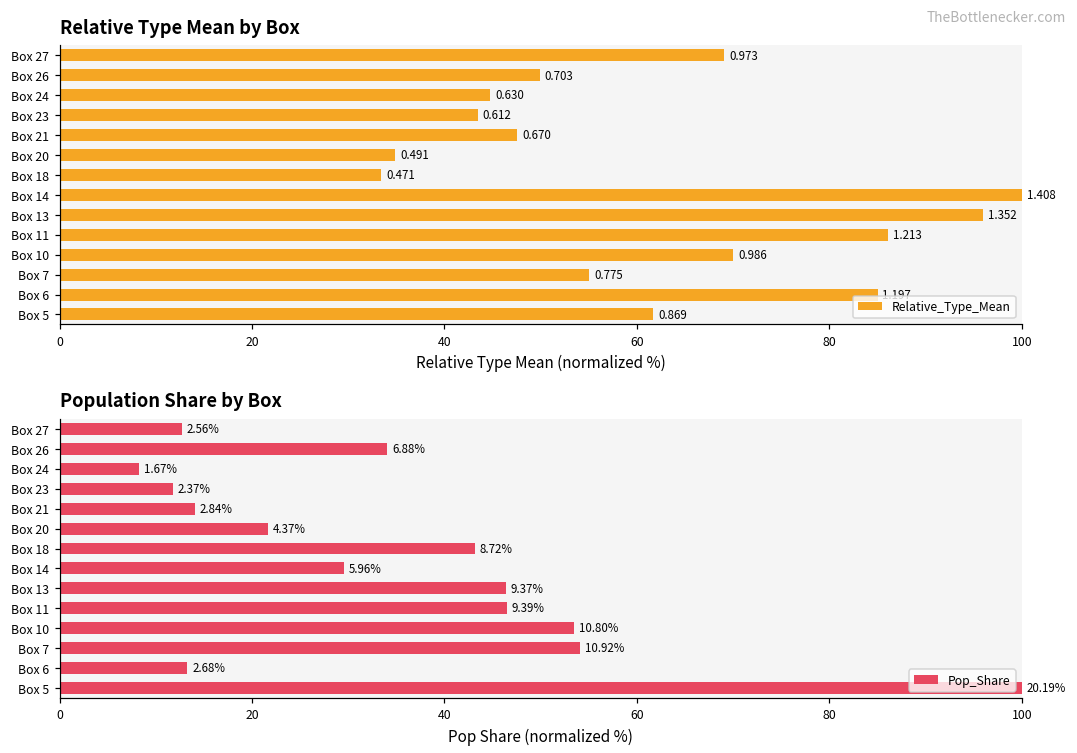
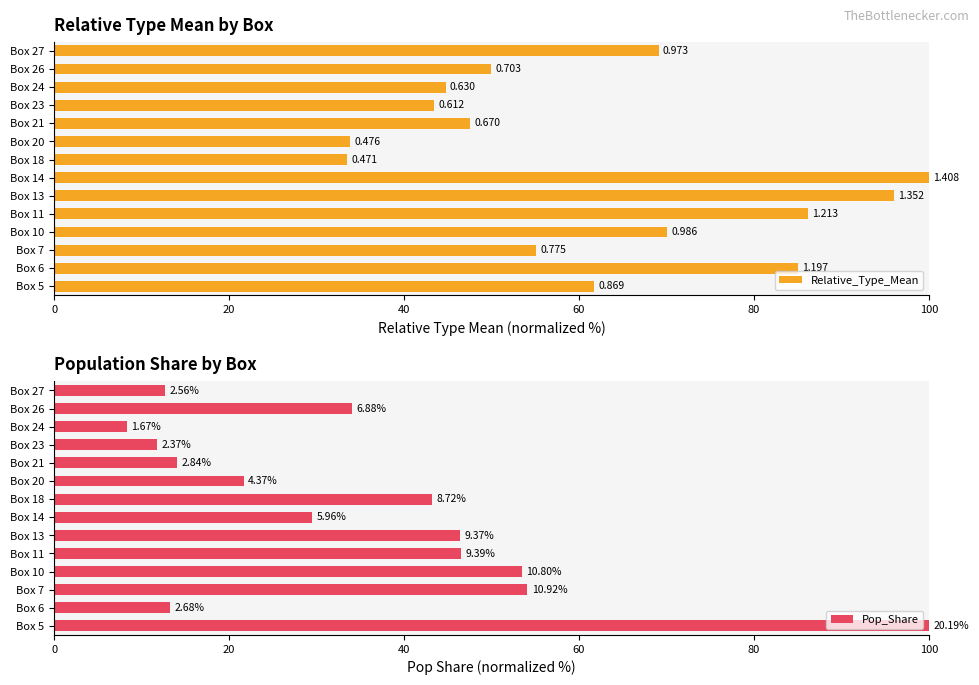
Relative Type Mean by Box, Box 20: 0.491 -> 0.476
